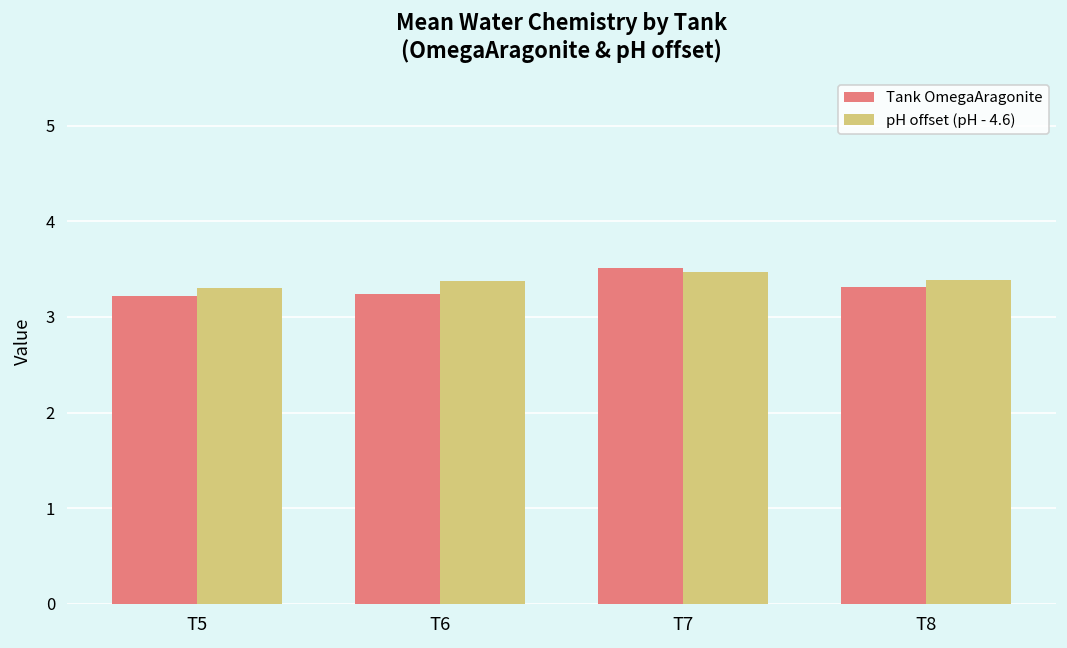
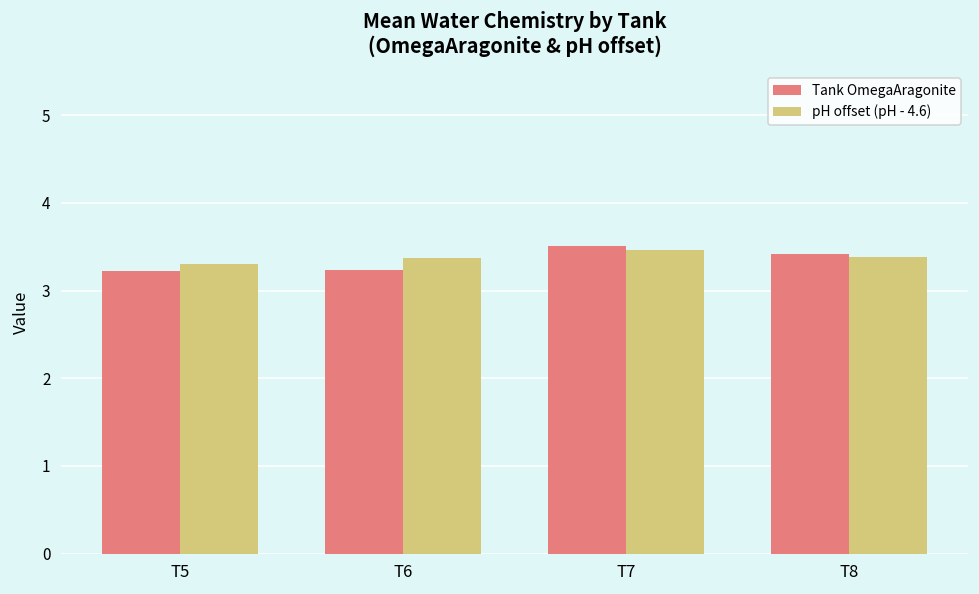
Tank OmegaAragonite, T8: 3.3 -> 3.4
